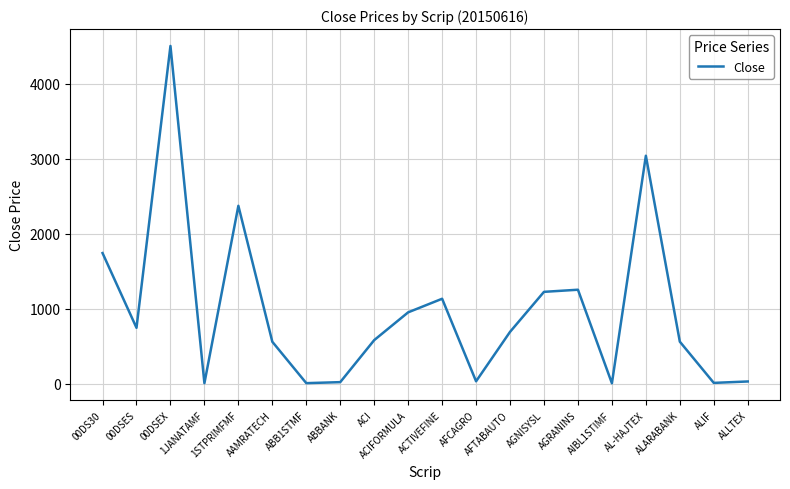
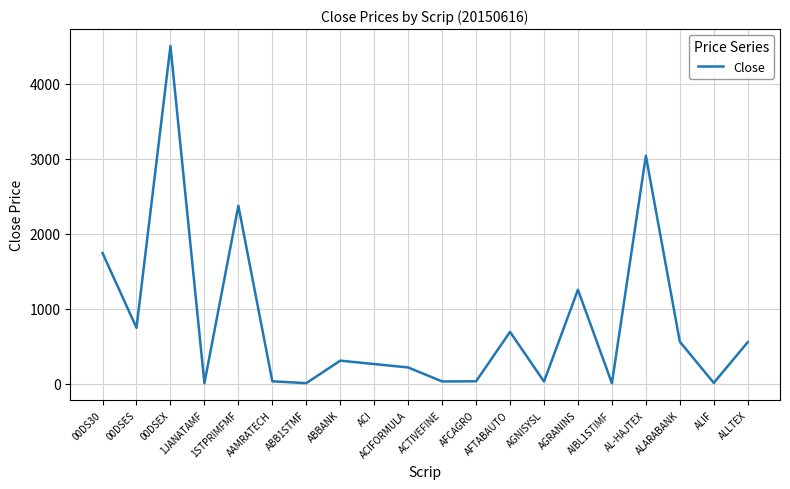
AAMRATECH: 600 -> 0
ABBANK: 0 -> 300
ACI: 600 -> 300
ACIFORMULA: 1000 -> 200
ACTIVEFINE: 1100 -> 0
AGNISYSL: 1200 -> 0
ALLTEX: 0 -> 600
